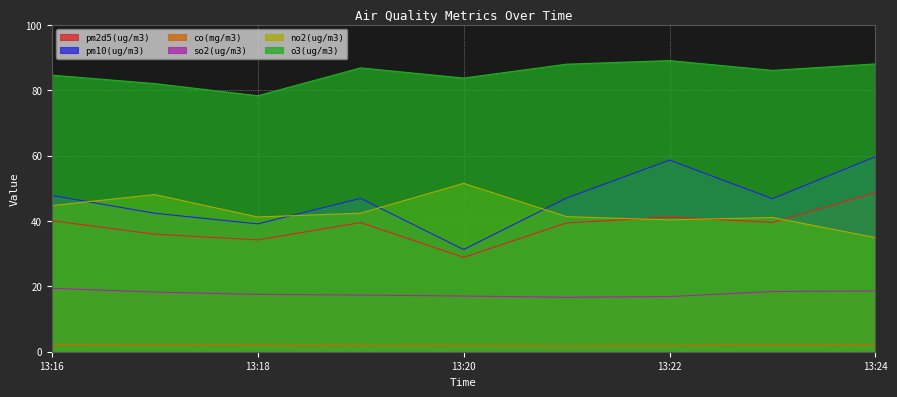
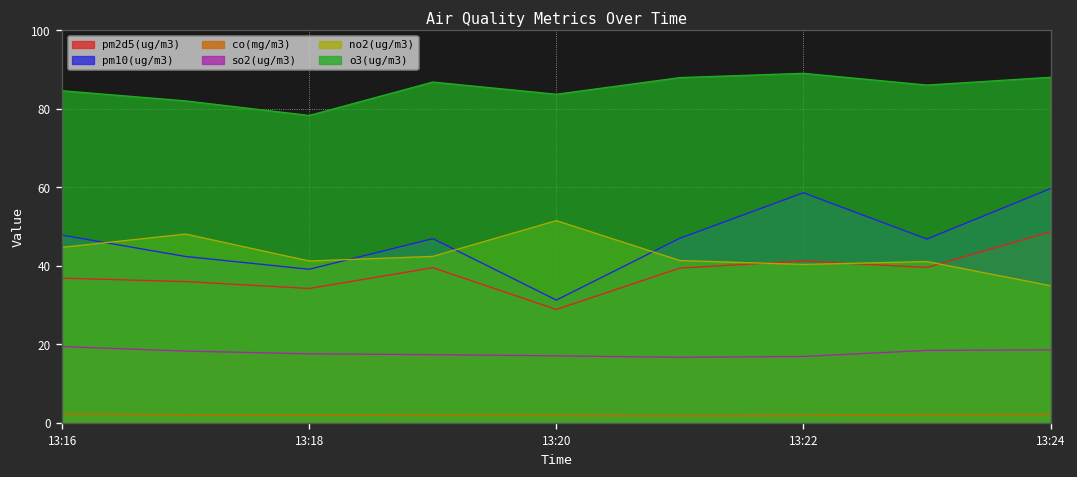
pm2d5(ug/m3), 13:16: 40 -> 37
